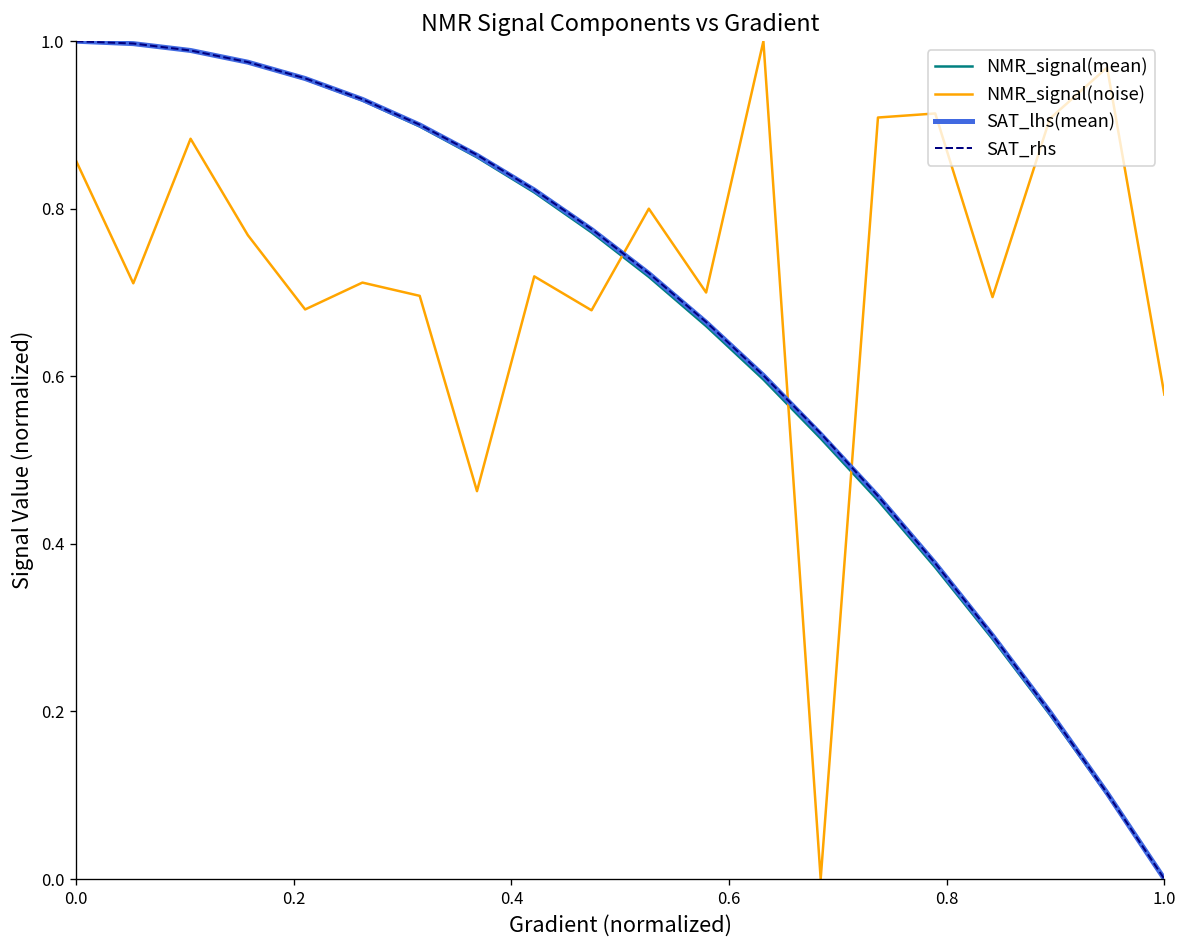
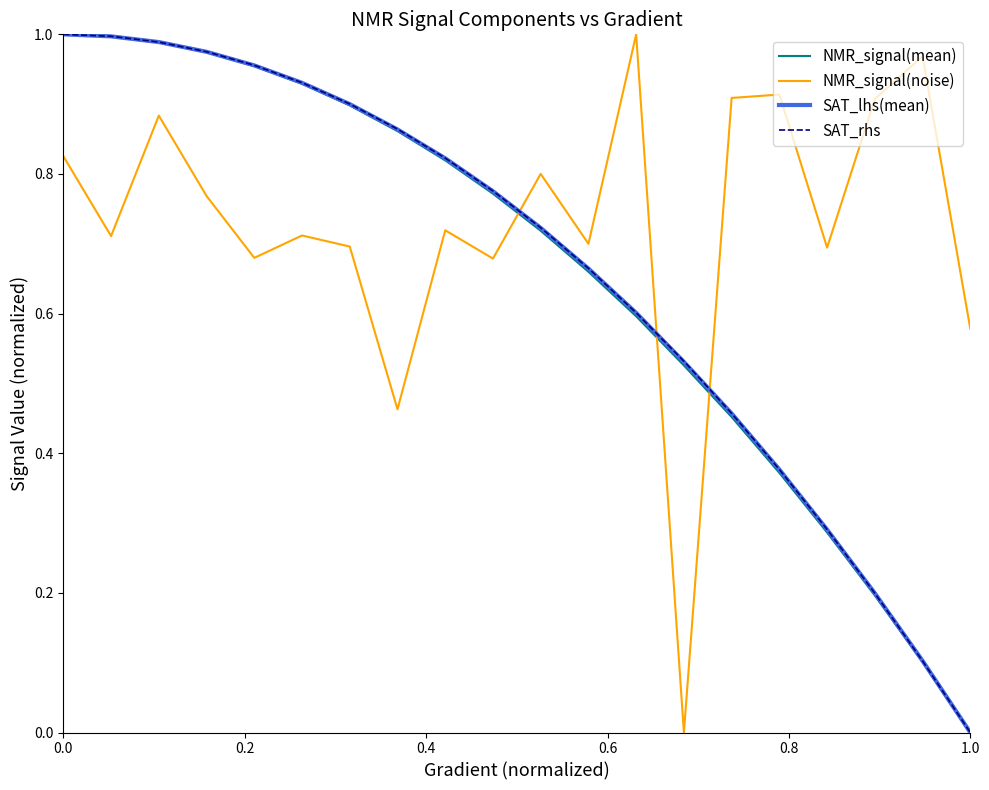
NMR_signal(noise), 0.0: 0.86 -> 0.83
